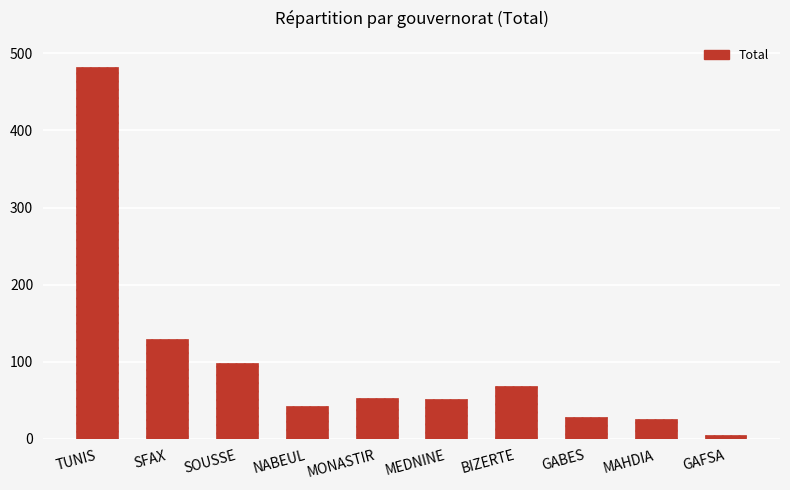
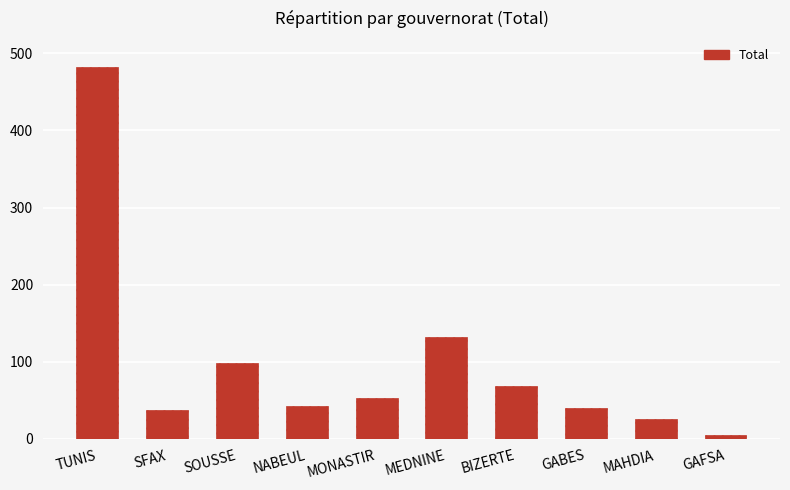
SFAX: 130 -> 40
MEDNINE: 50 -> 130
GABES: 30 -> 40
